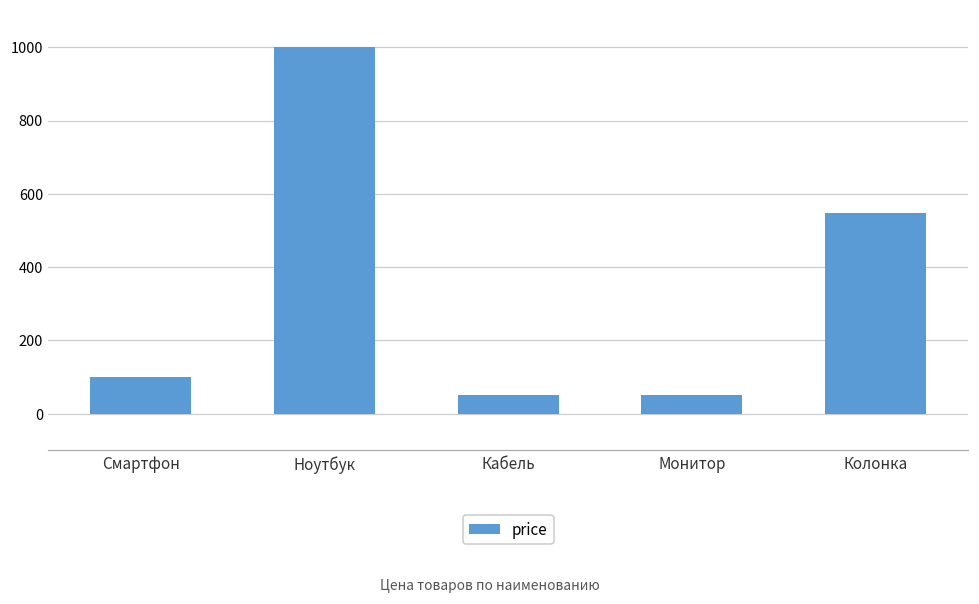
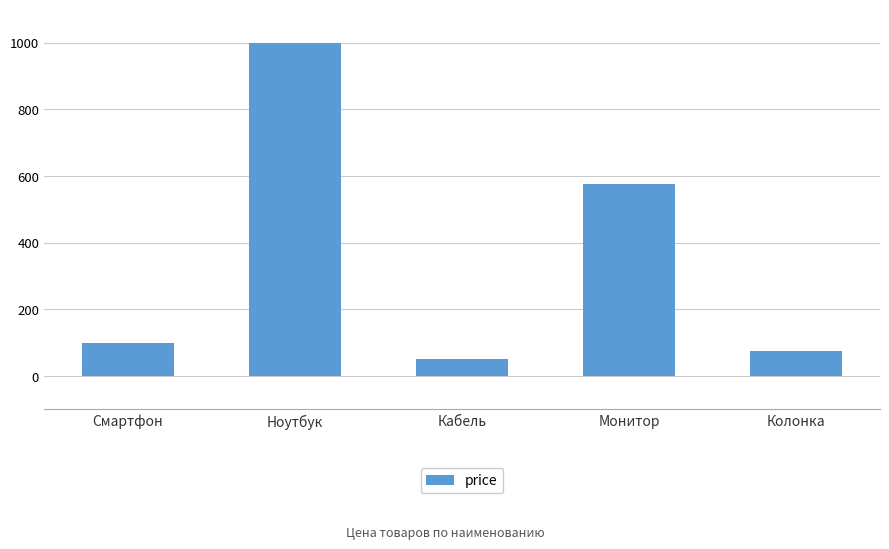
Монитор: 50 -> 580
Колонка: 550 -> 80
